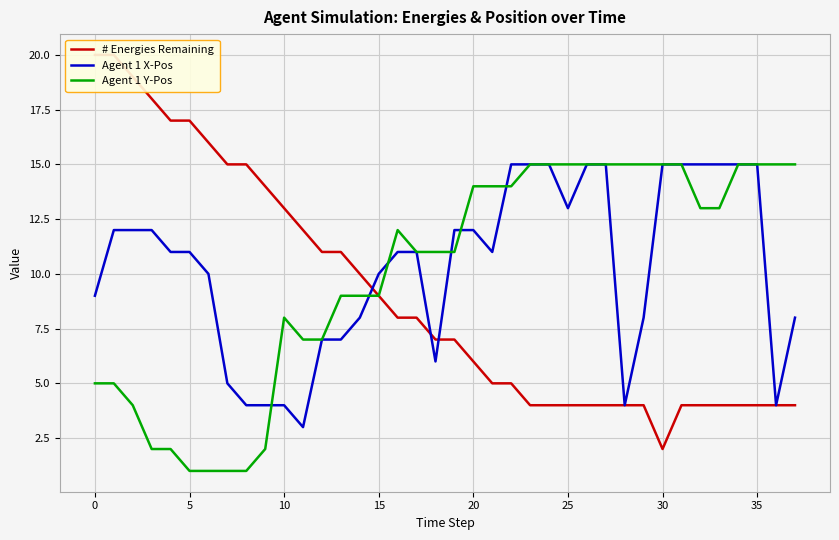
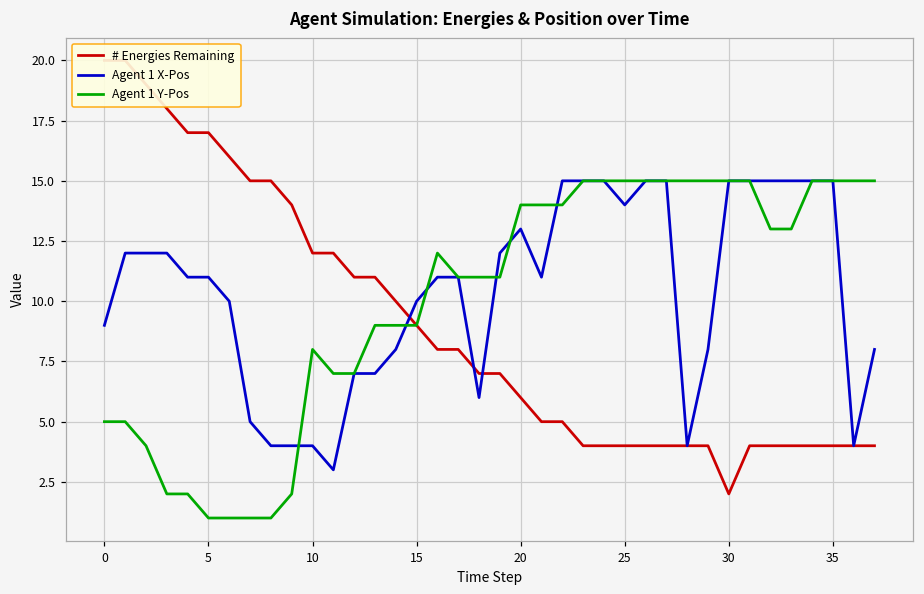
# Energies Remaining, 10: 13 -> 12
Agent 1 X-Pos, 20: 12 -> 13
Agent 1 X-Pos, 25: 13 -> 14
